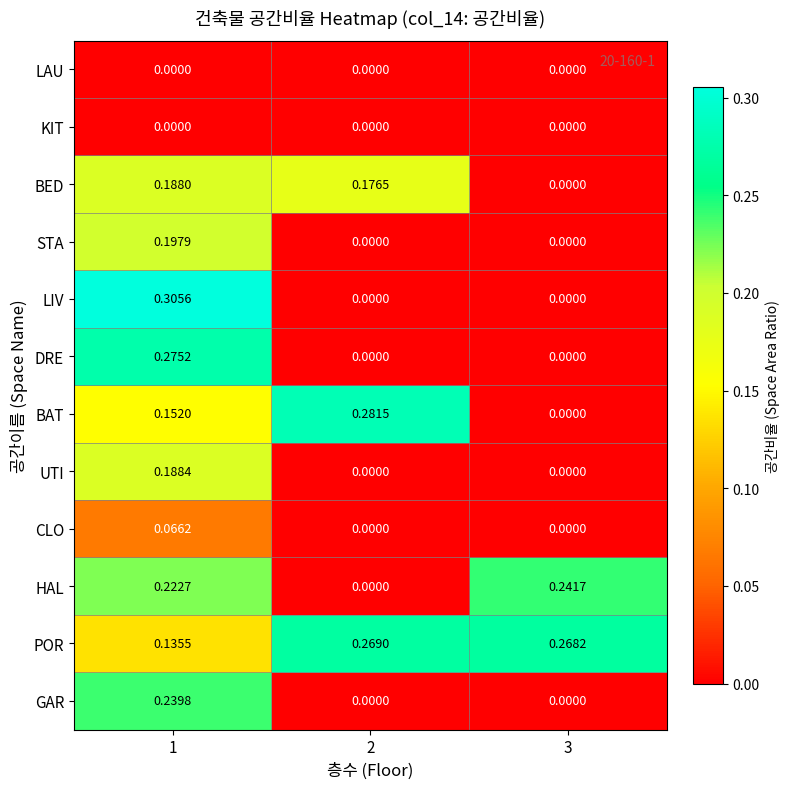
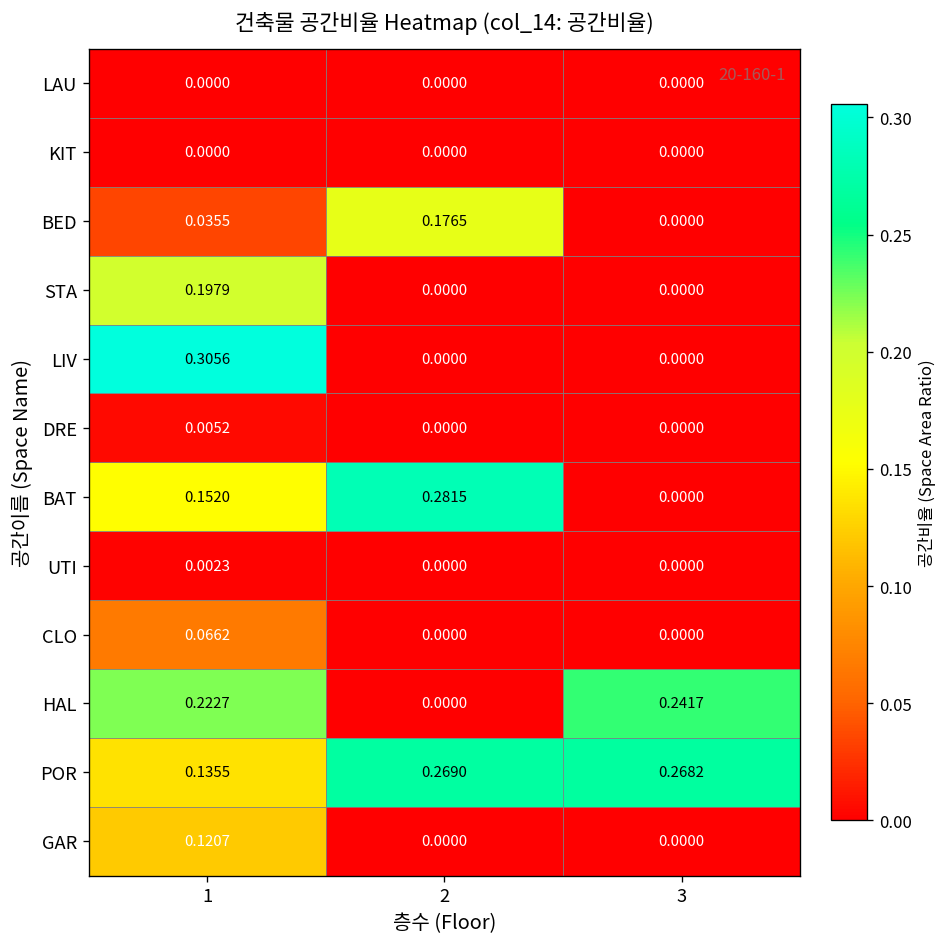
BED, 1: 0.1880 -> 0.0355
DRE, 1: 0.2752 -> 0.0052
UTI, 1: 0.1884 -> 0.0023
GAR, 1: 0.2398 -> 0.1207
